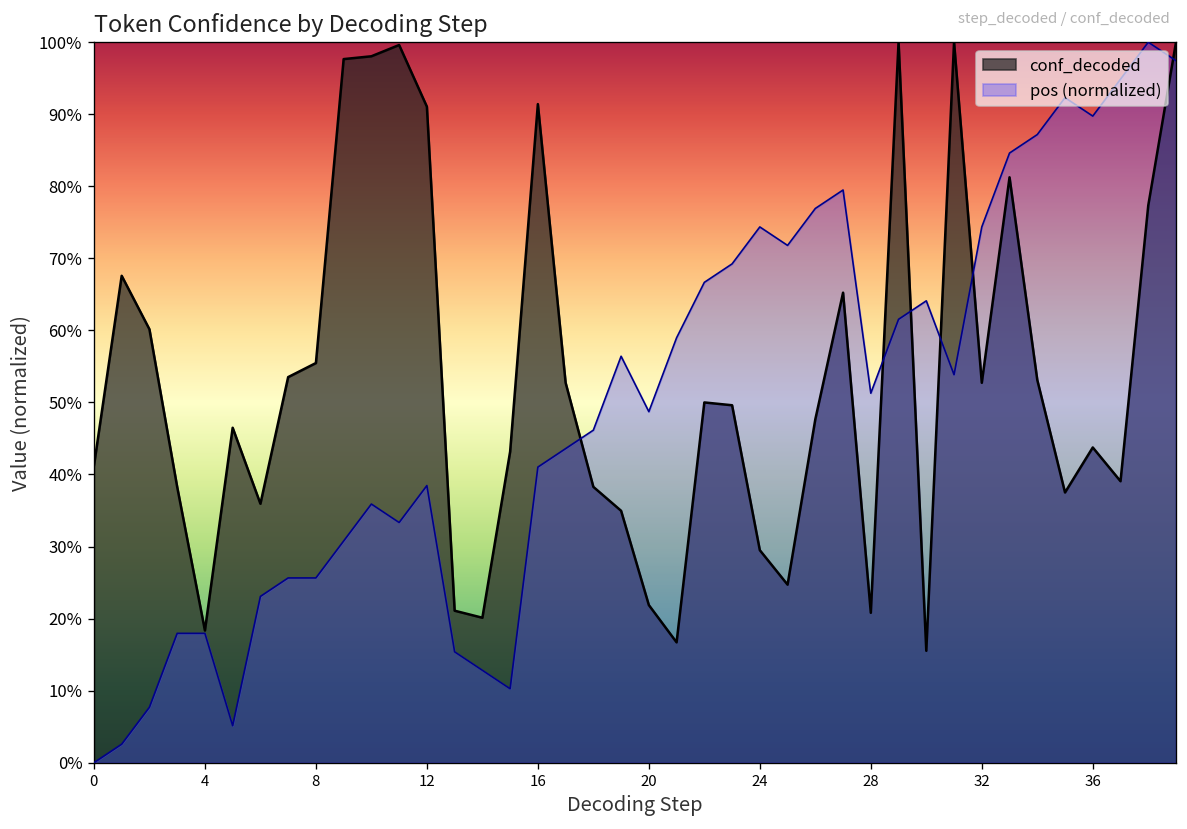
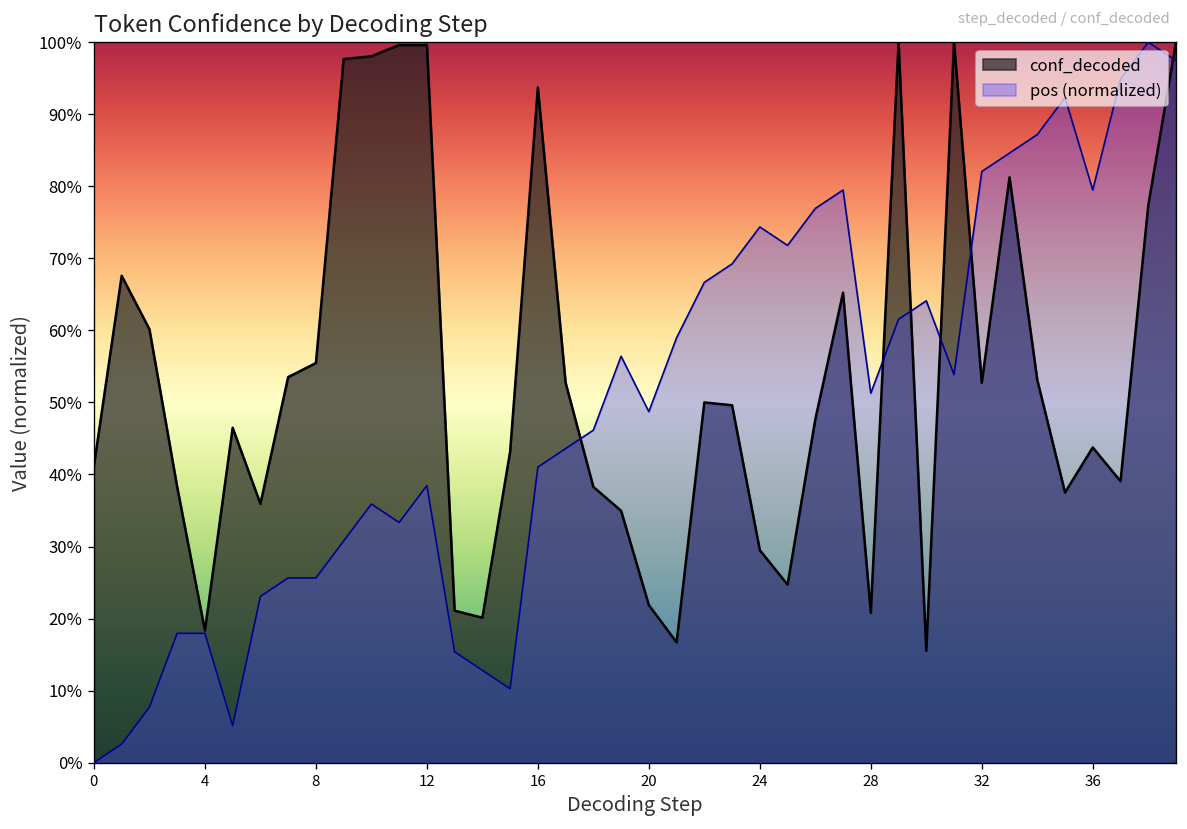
conf_decoded, 12: 91% -> 100%
conf_decoded, 16: 91% -> 94%
pos (normalized), 32: 74% -> 82%
pos (normalized), 36: 90% -> 79%
